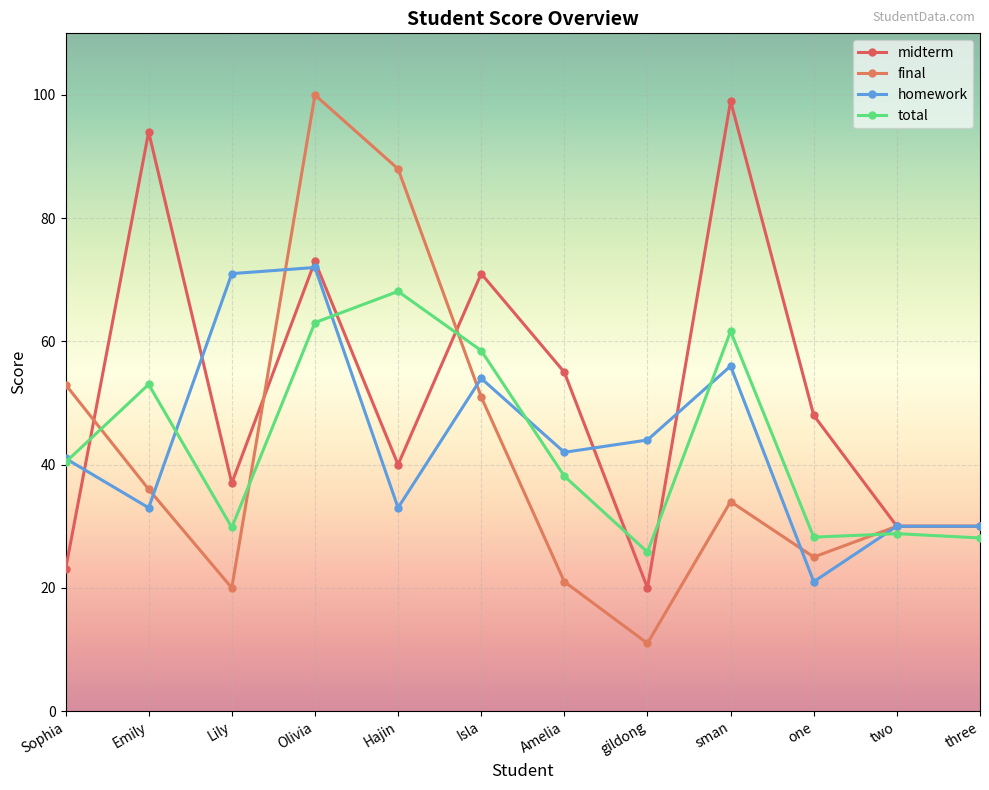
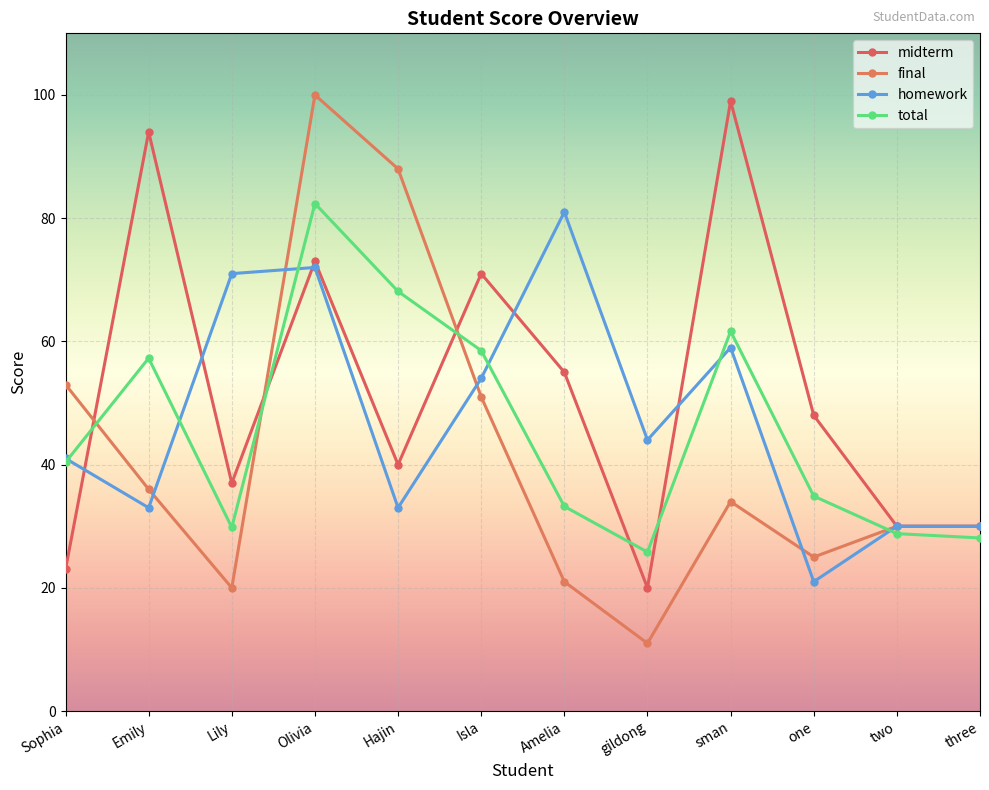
total, Emily: 53 -> 57
total, Olivia: 63 -> 82
homework, Amelia: 42 -> 81
total, Amelia: 38 -> 33
homework, sman: 56 -> 59
total, one: 28 -> 35
